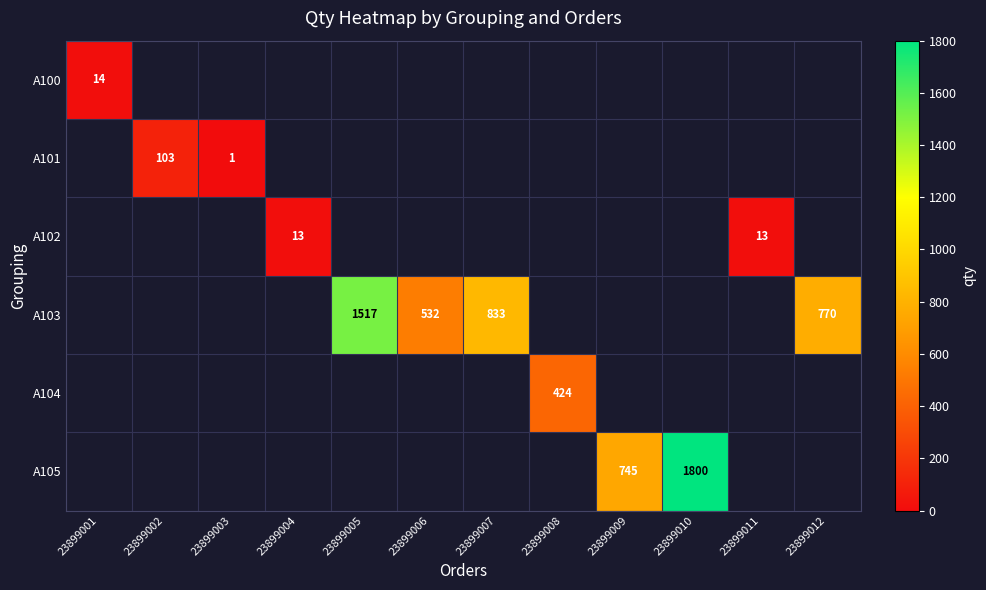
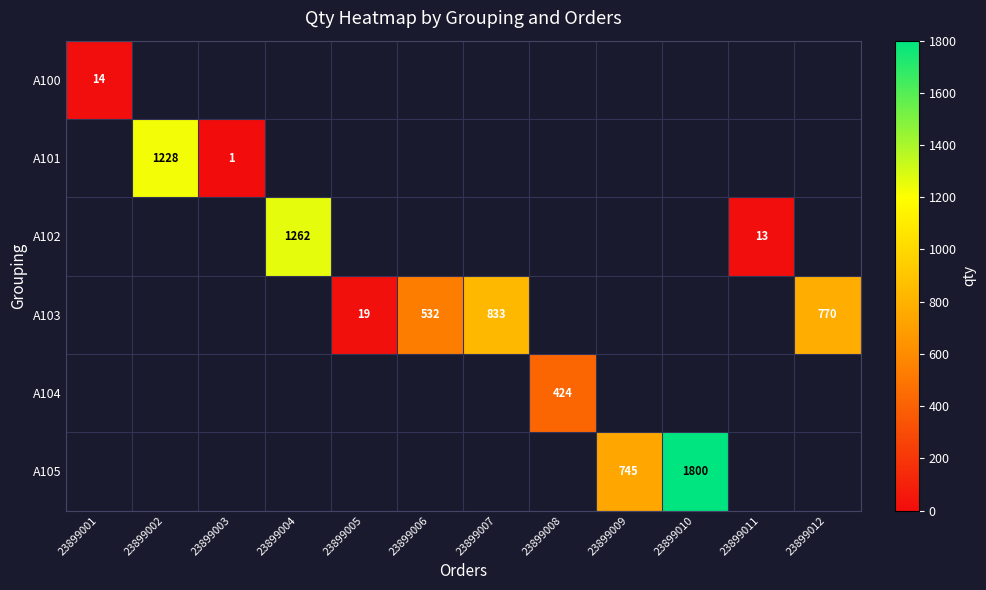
A101, 23899002: 103 -> 1228
A102, 23899004: 13 -> 1262
A103, 23899005: 1517 -> 19
